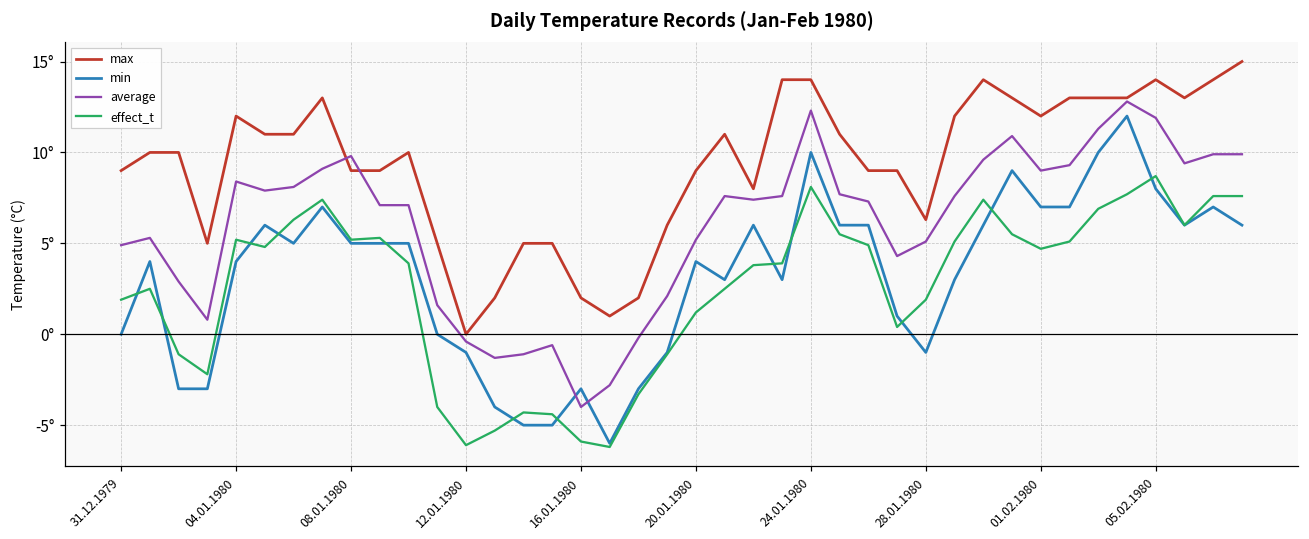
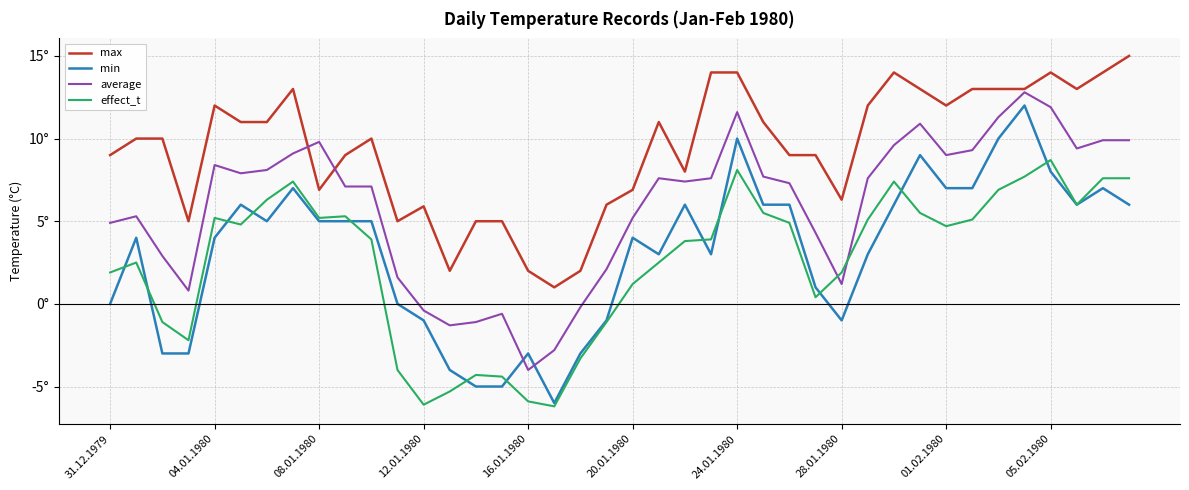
max, 08.01.1980: 9.0° -> 6.9°
max, 12.01.1980: 0.0° -> 5.9°
max, 20.01.1980: 9.0° -> 6.9°
average, 24.01.1980: 12.3° -> 11.6°
average, 28.01.1980: 5.1° -> 1.2°
